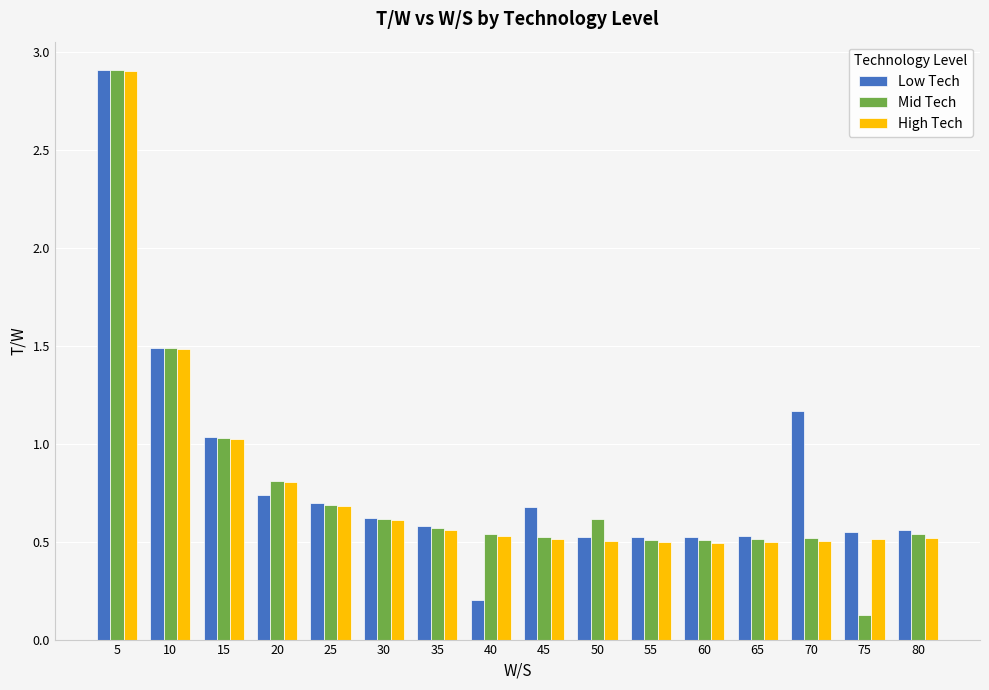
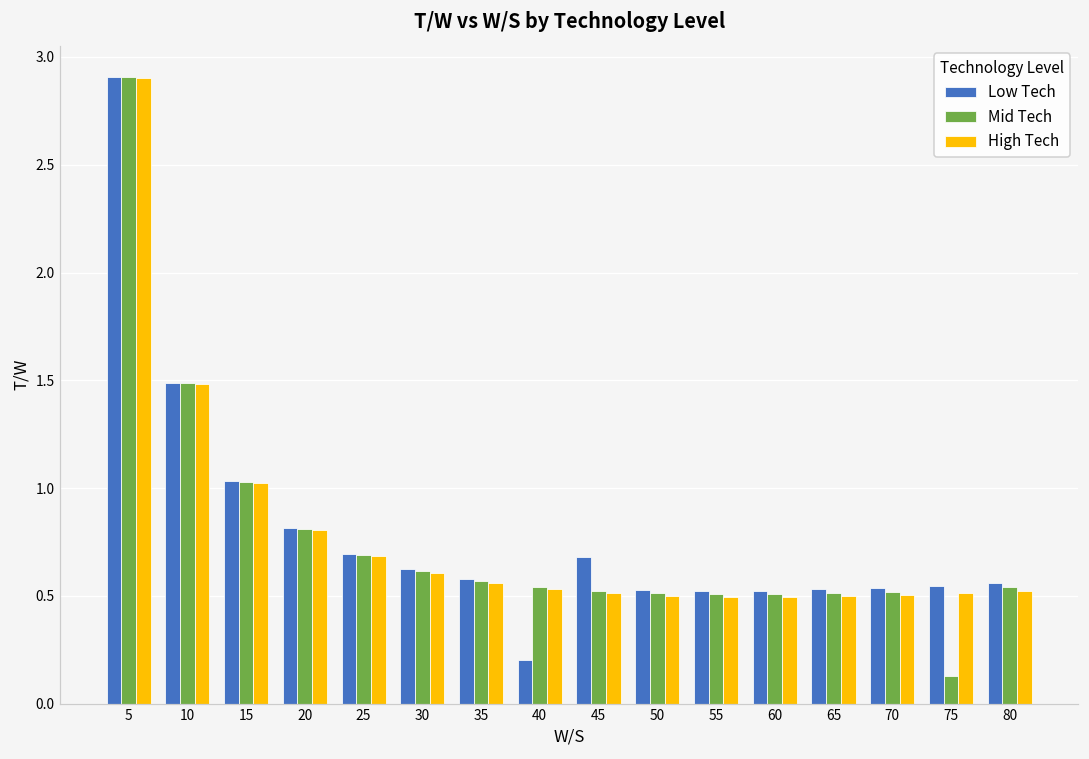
Low Tech, 20: 0.74 -> 0.82
Mid Tech, 50: 0.62 -> 0.51
Low Tech, 70: 1.16 -> 0.54
